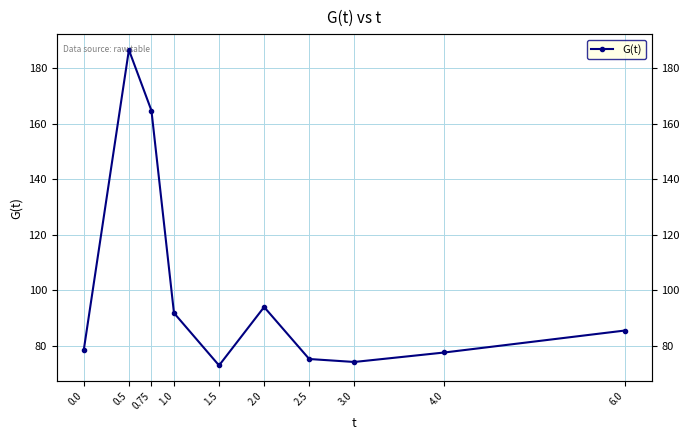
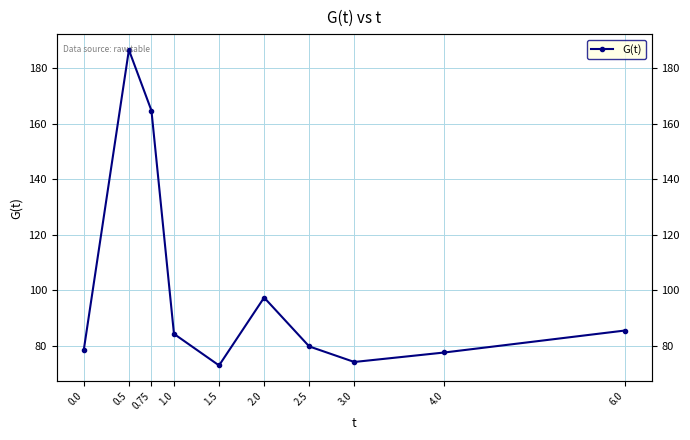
1.0: 92 -> 84
2.0: 94 -> 97
2.5: 75 -> 80
